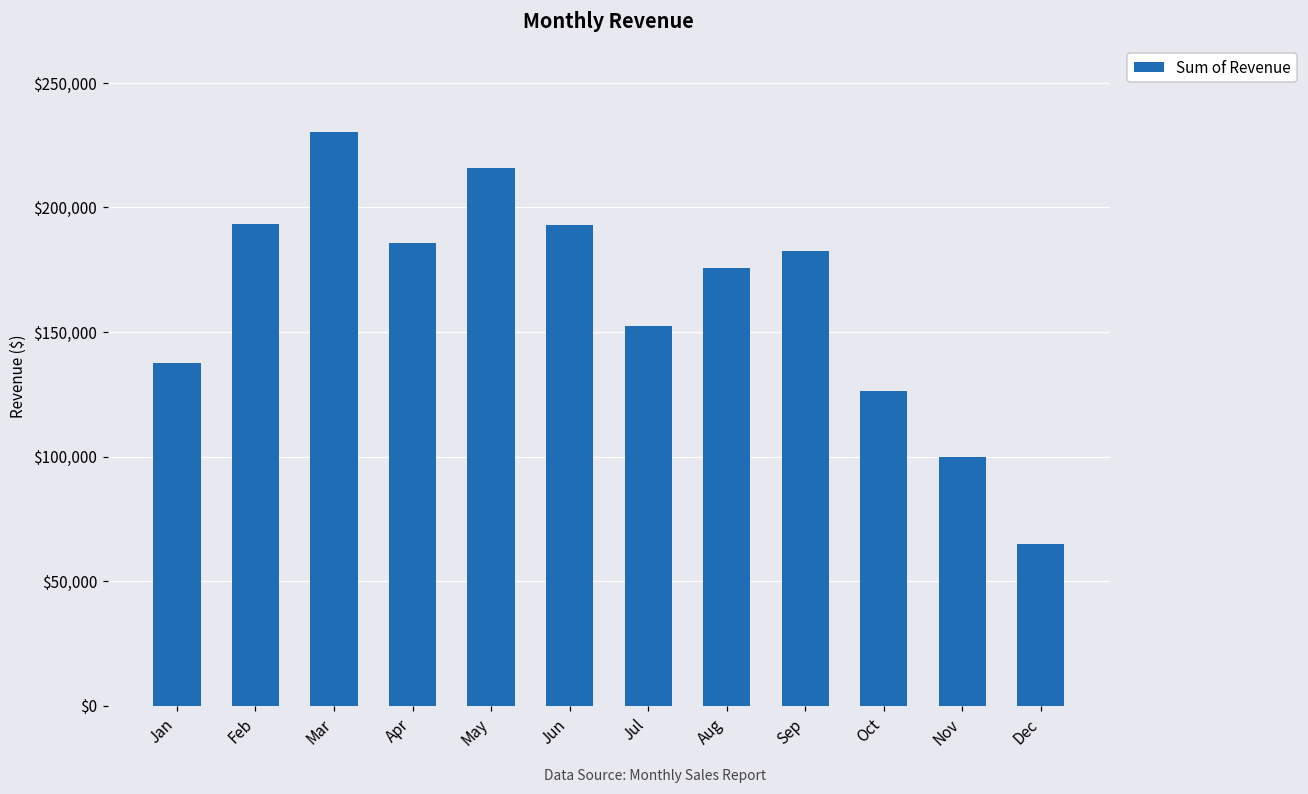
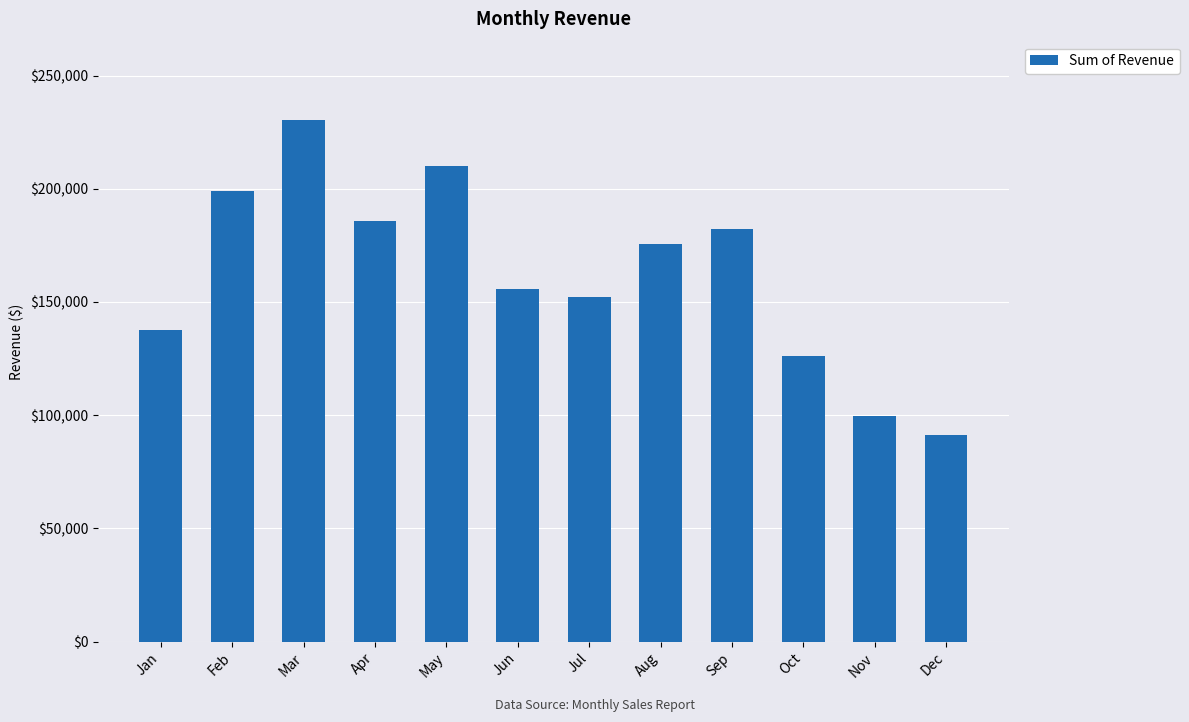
Feb: $193,000 -> $199,000
May: $216,000 -> $210,000
Jun: $193,000 -> $156,000
Dec: $65,000 -> $91,000
